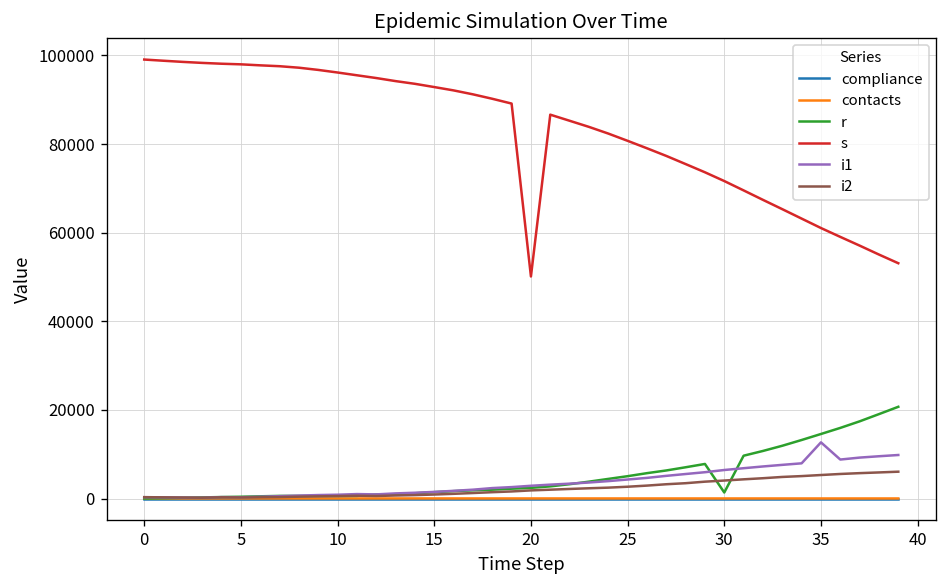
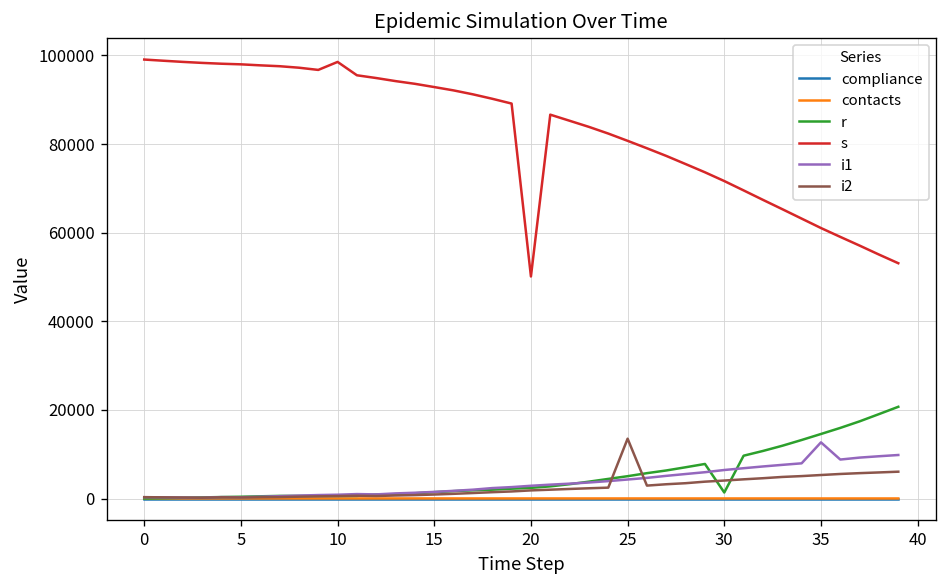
s, 10: 96000 -> 99000
i2, 25: 3000 -> 14000
